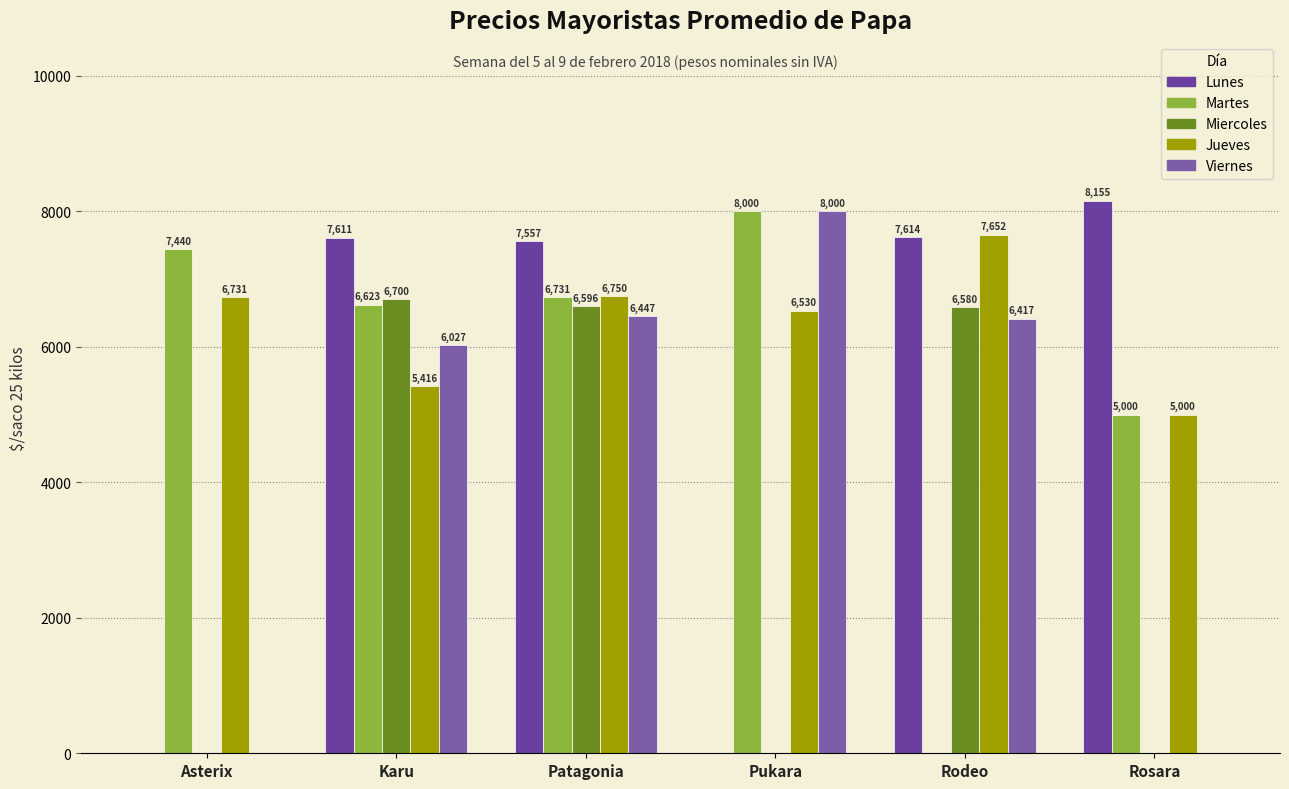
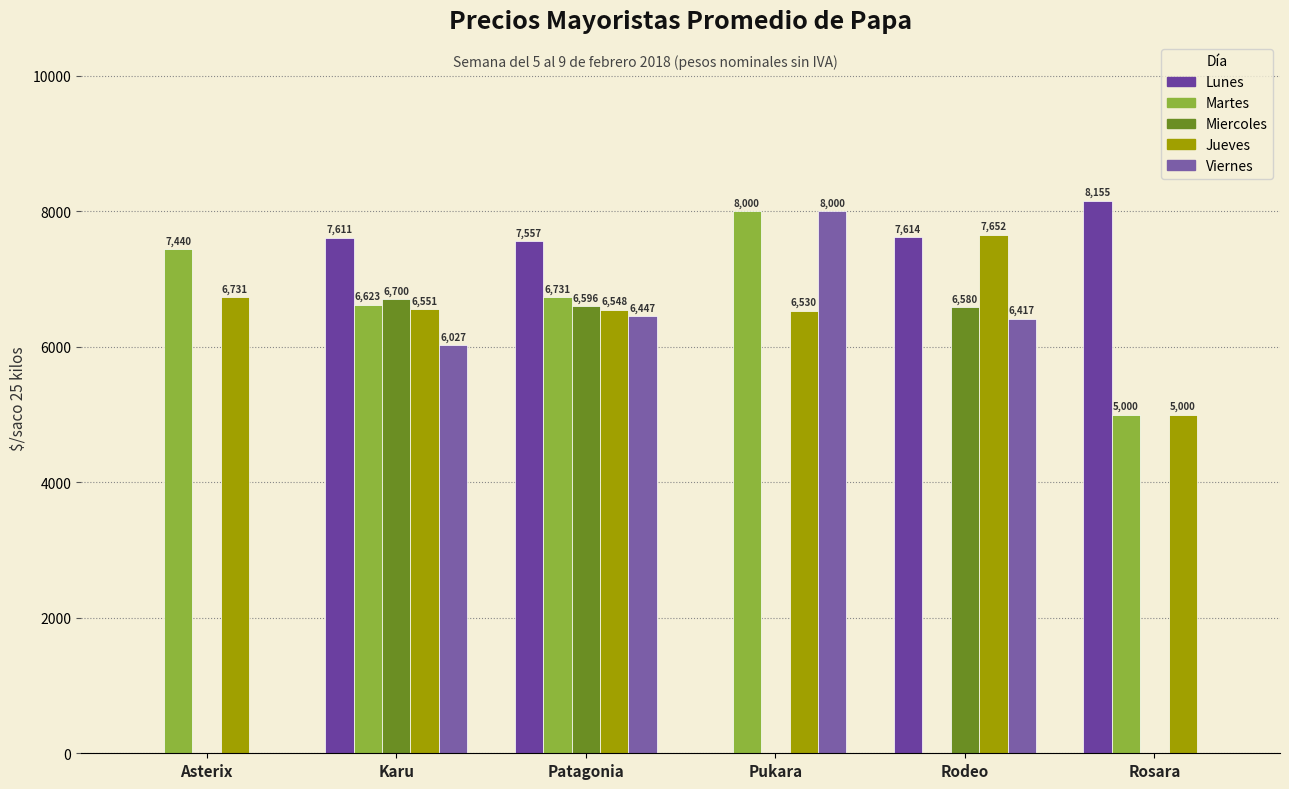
Jueves, Karu: 5,416 -> 6,551
Jueves, Patagonia: 6,750 -> 6,548
